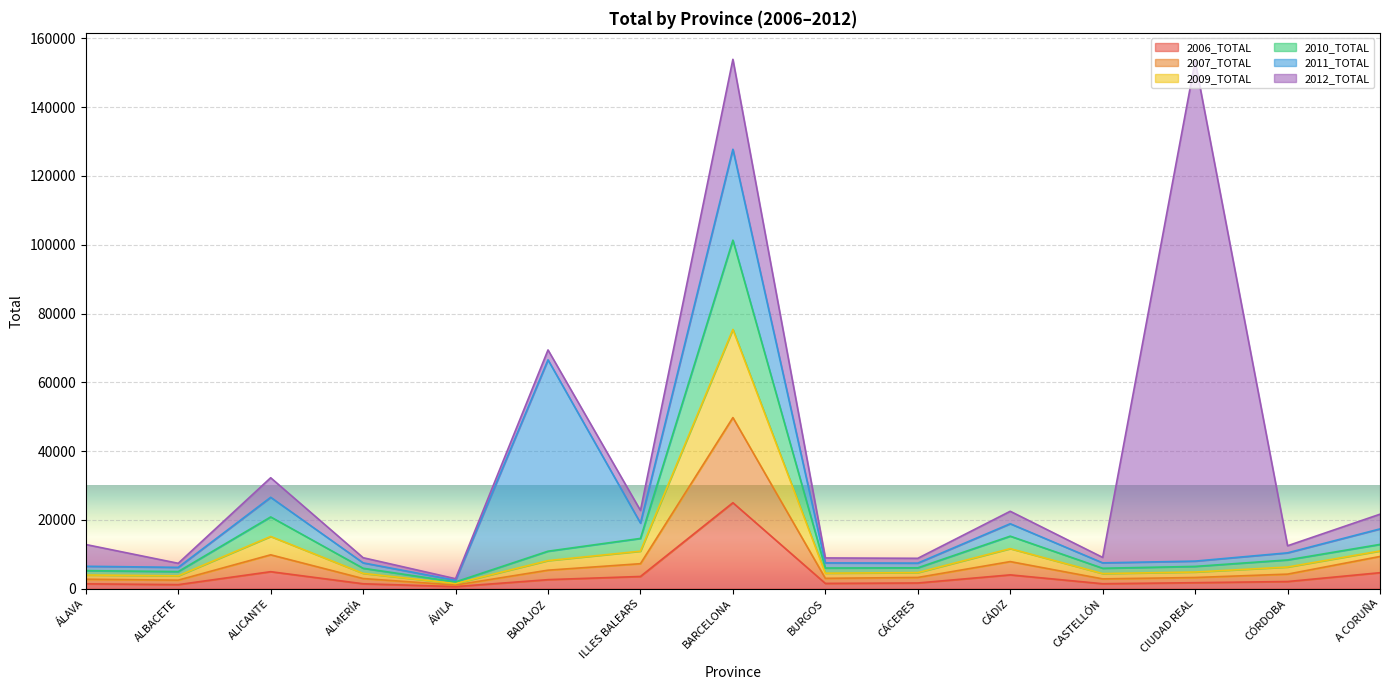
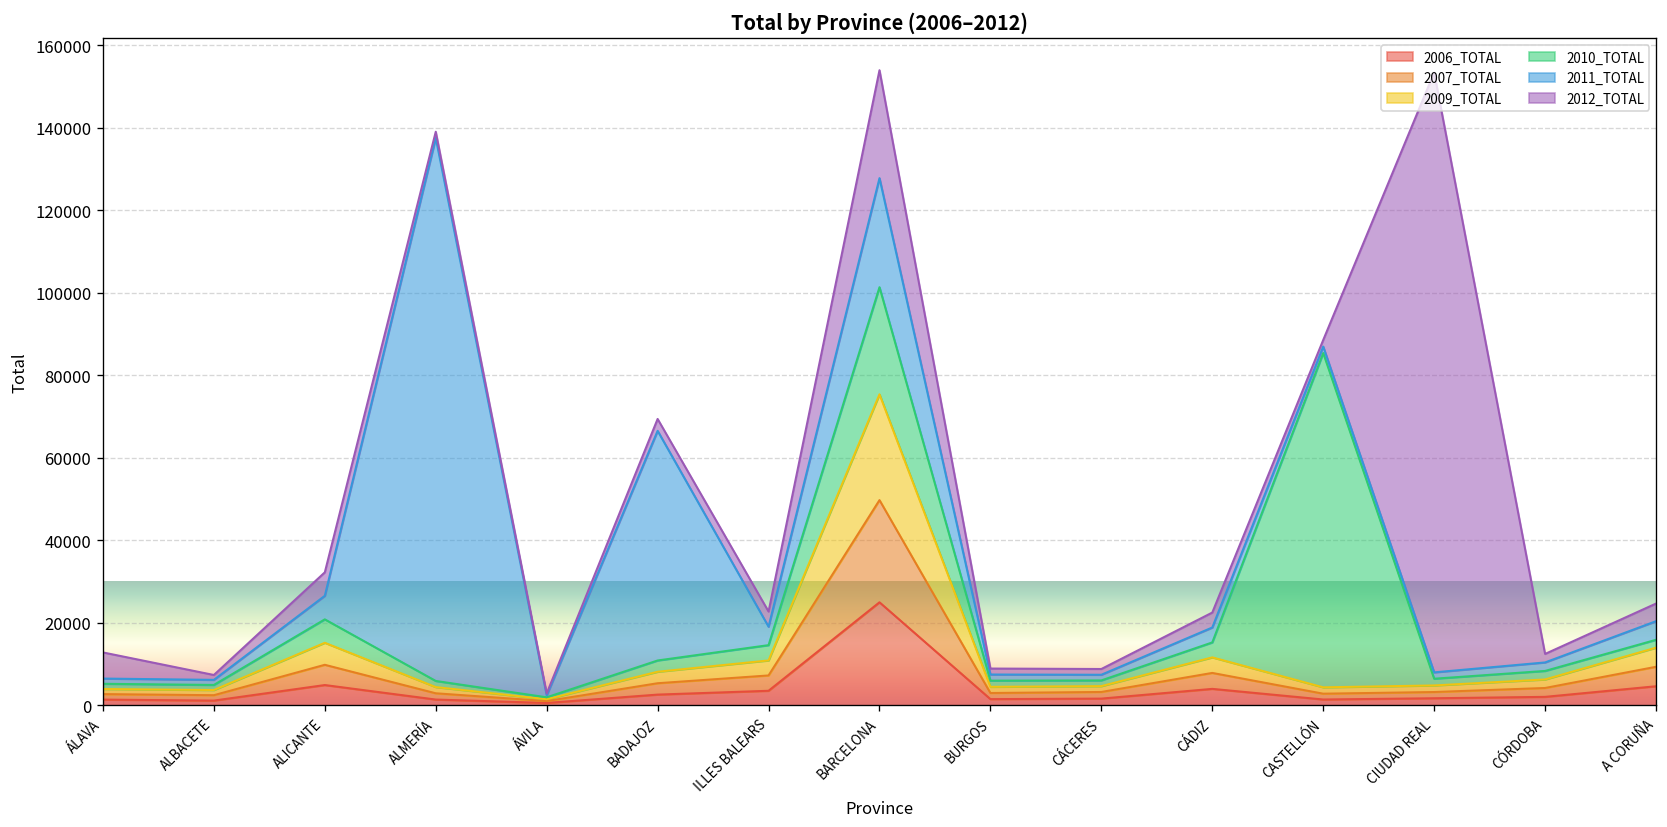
2011_TOTAL, ALMERÍA: 2000 -> 132000
2010_TOTAL, CASTELLÓN: 2000 -> 81000
2009_TOTAL, A CORUÑA: 2000 -> 5000
